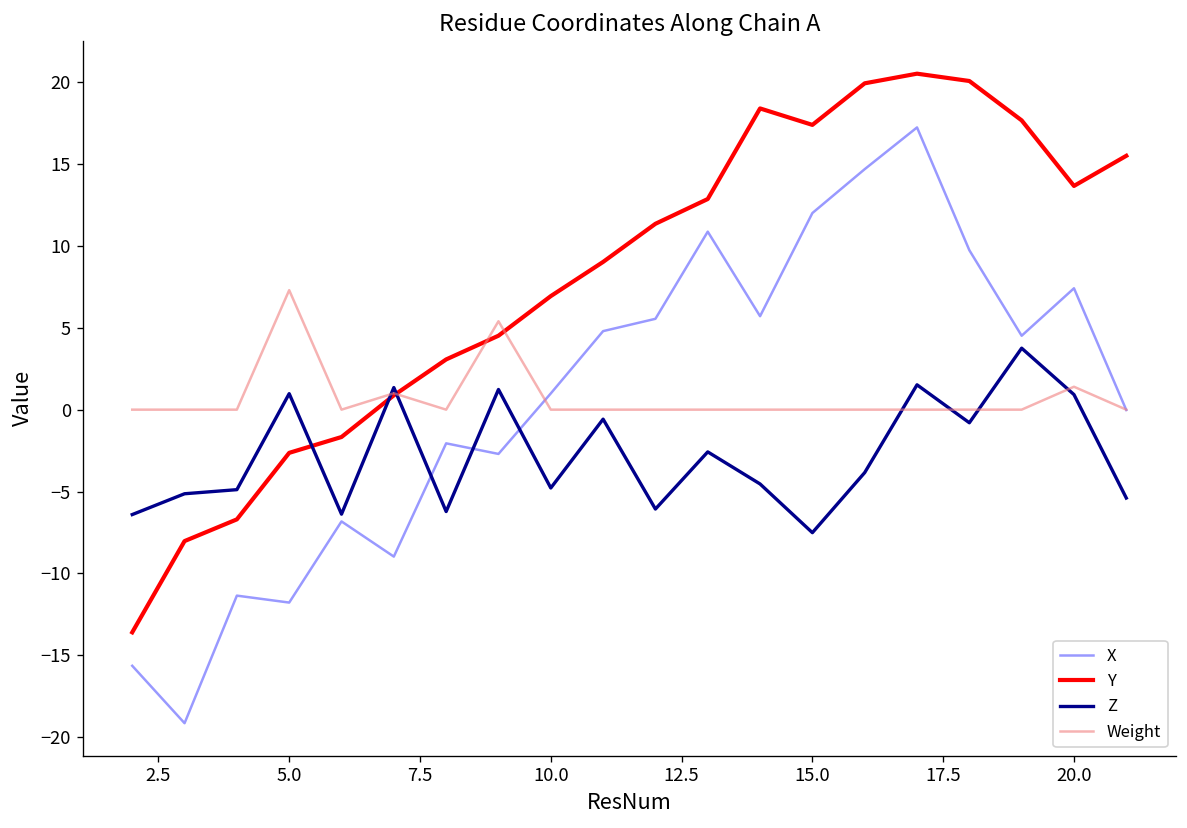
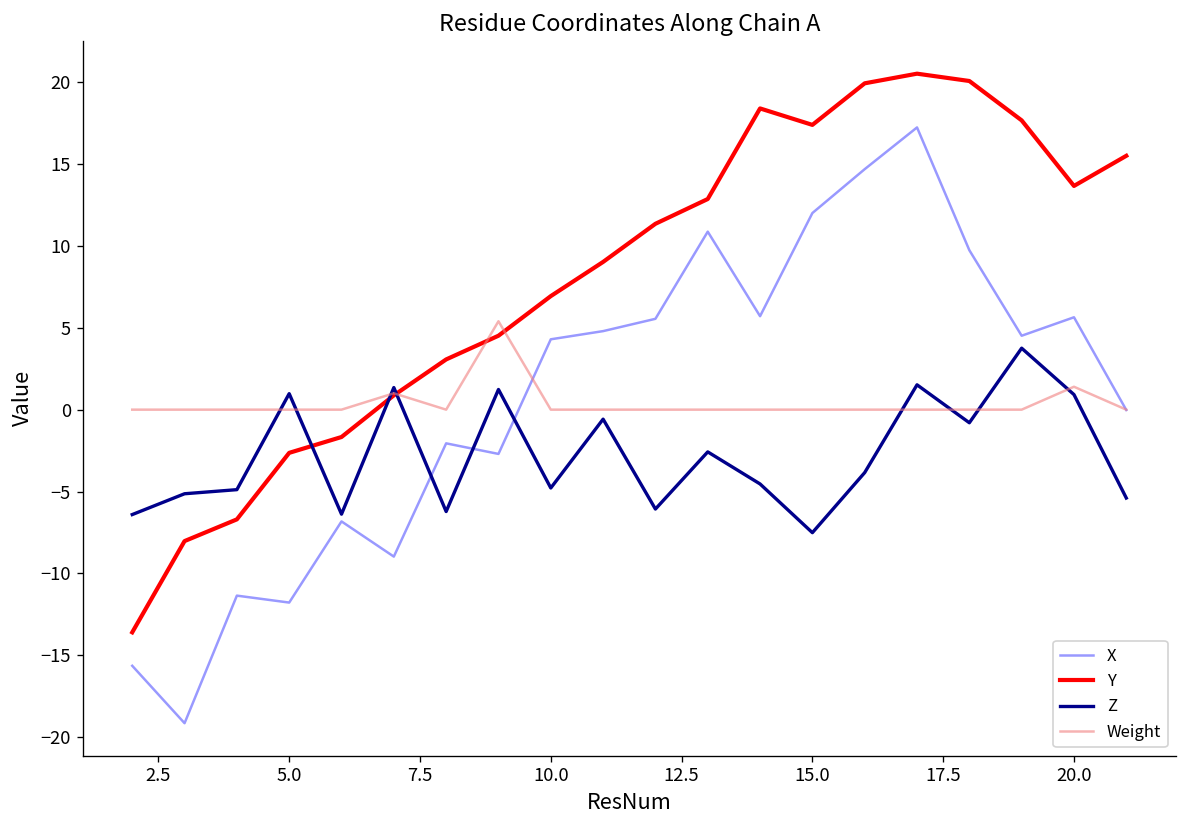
Weight, 5.0: 7.3 -> 0.0
X, 10.0: 1.0 -> 4.3
X, 20.0: 7.4 -> 5.6
